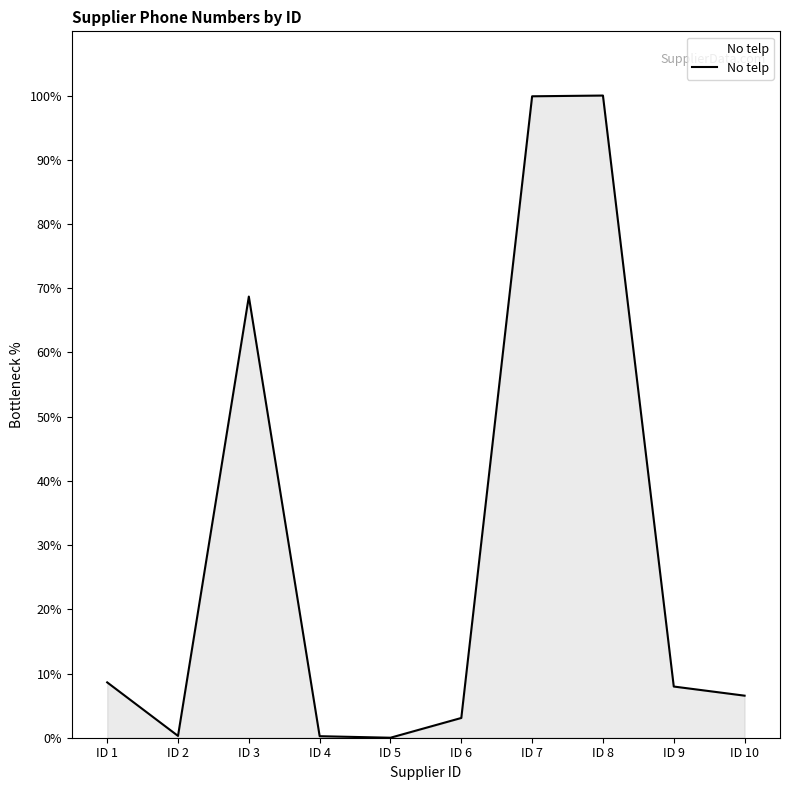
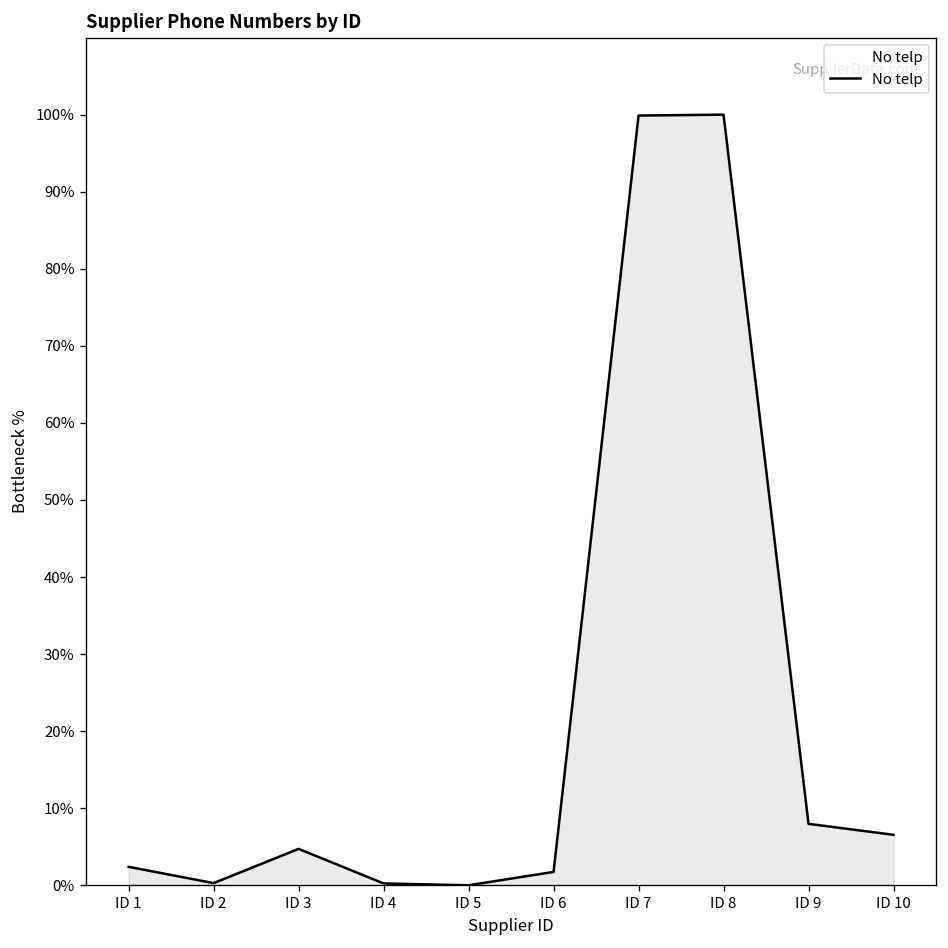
ID 1: 9% -> 2%
ID 3: 69% -> 5%
ID 6: 3% -> 2%
